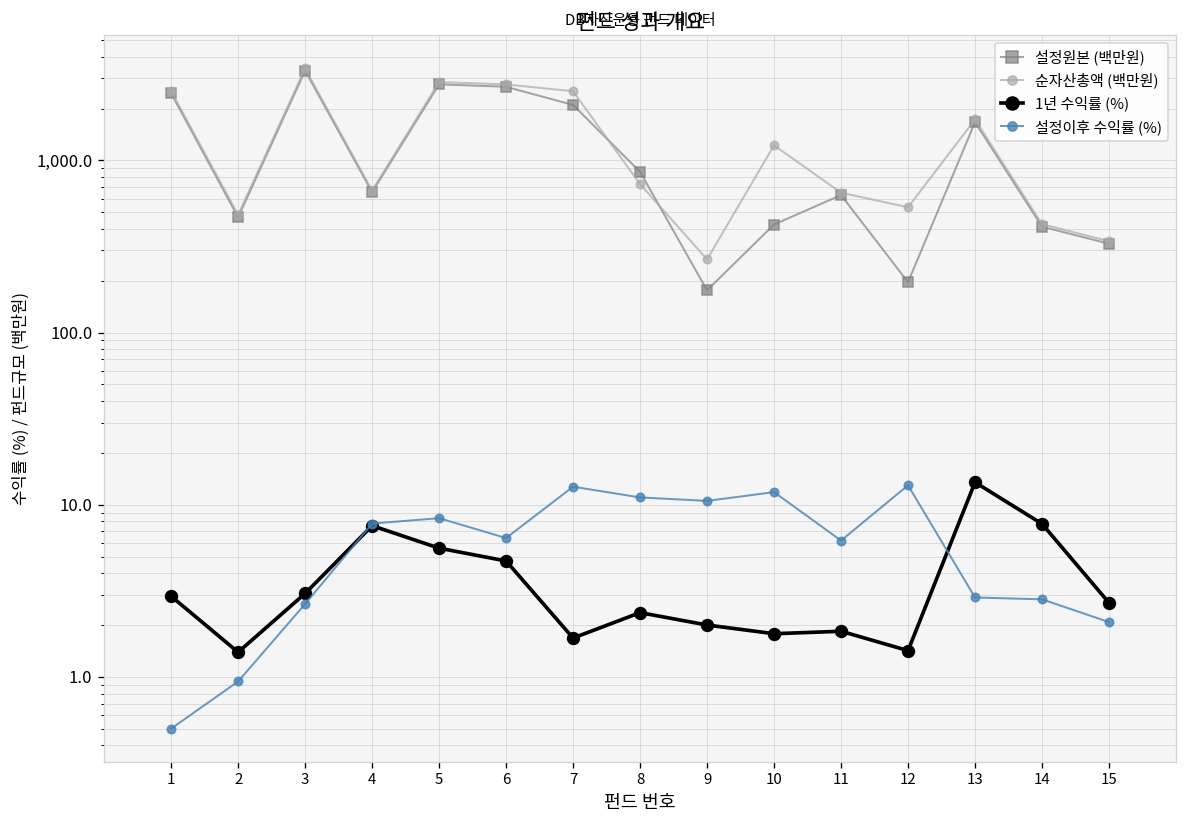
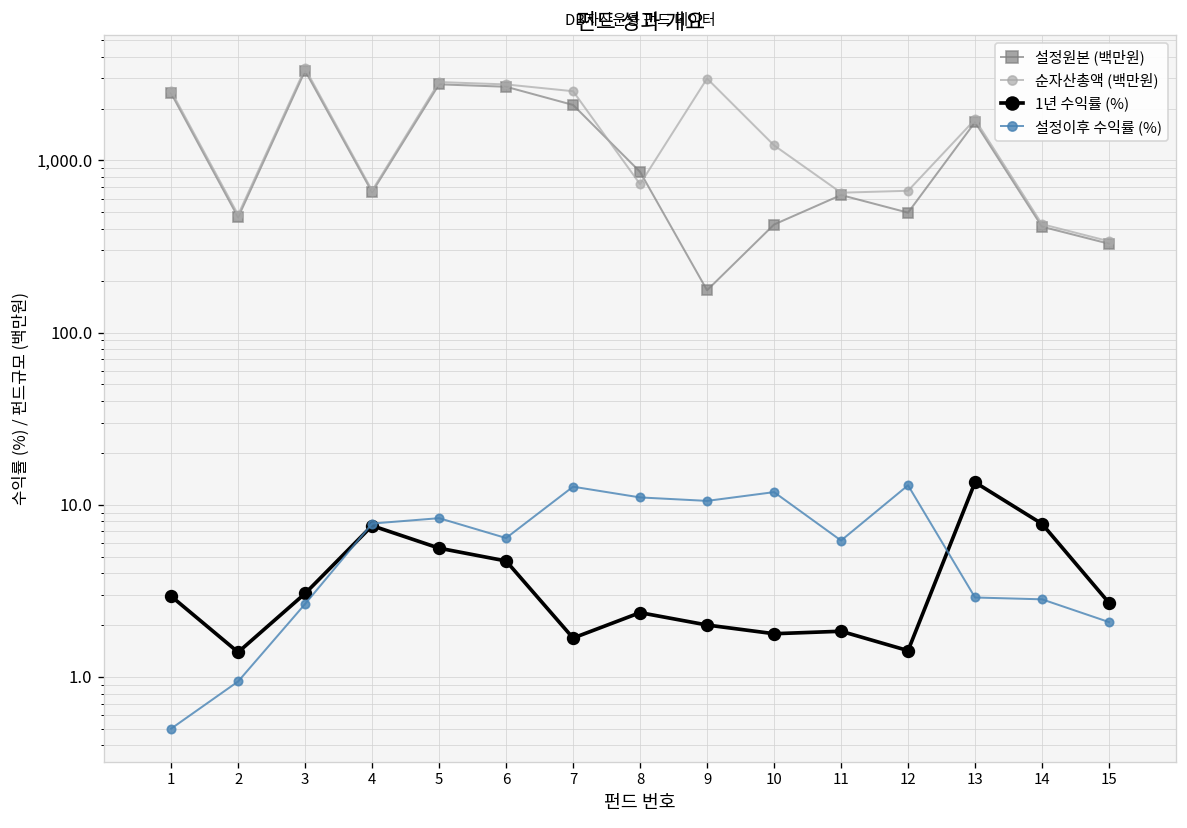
순자산총액 (백만원), 9: 270 -> 3,000
설정원본 (백만원), 12: 200 -> 500
순자산총액 (백만원), 12: 530 -> 700
